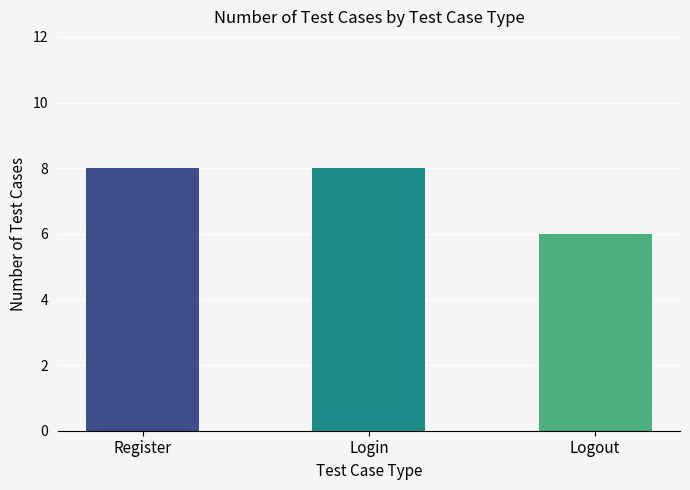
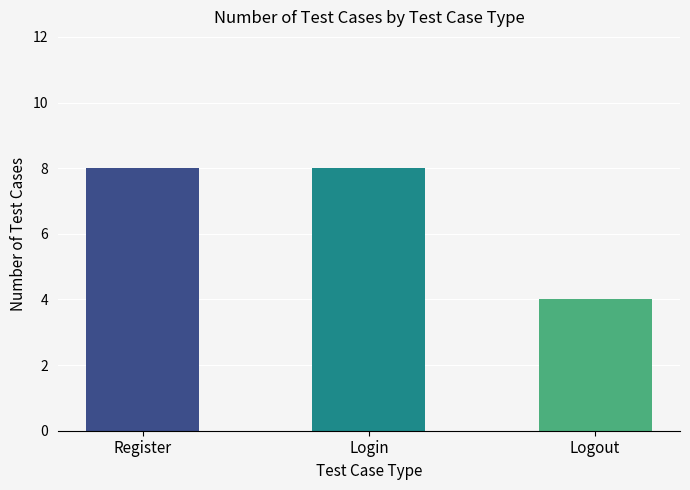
Logout: 6 -> 4
